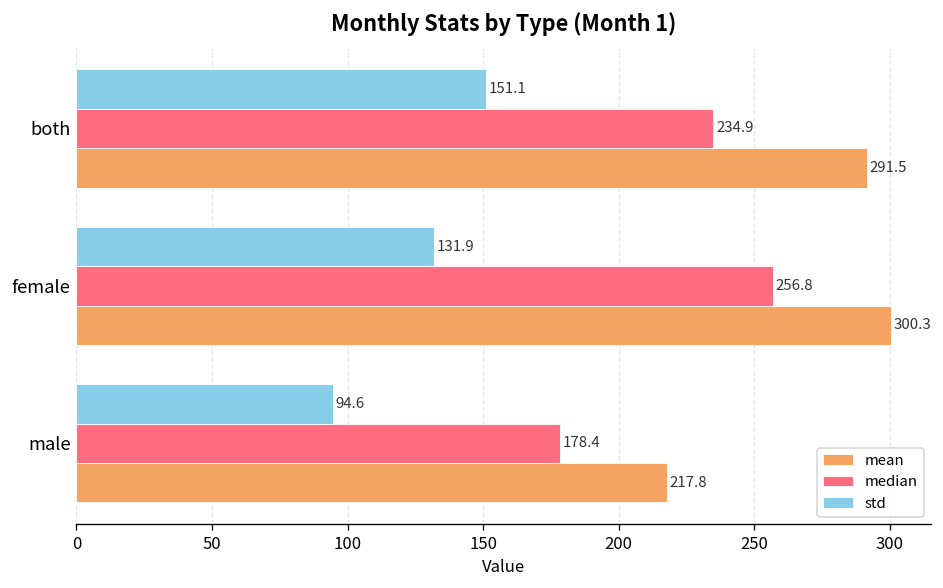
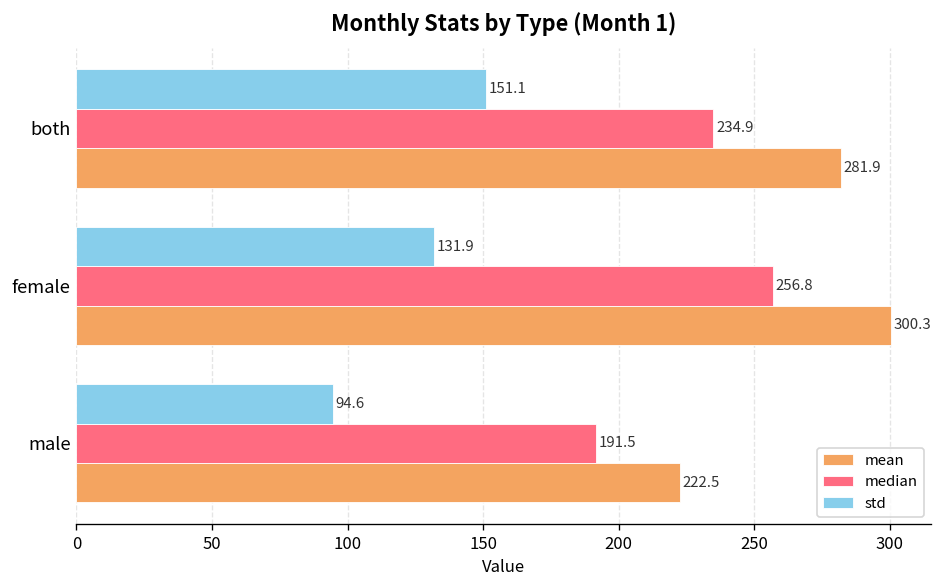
mean, both: 291.5 -> 281.9
median, male: 178.4 -> 191.5
mean, male: 217.8 -> 222.5
